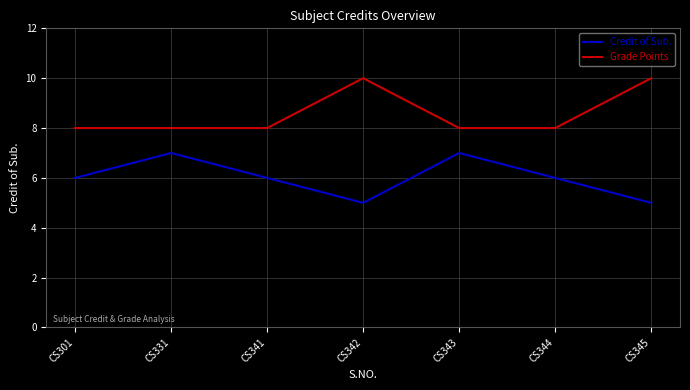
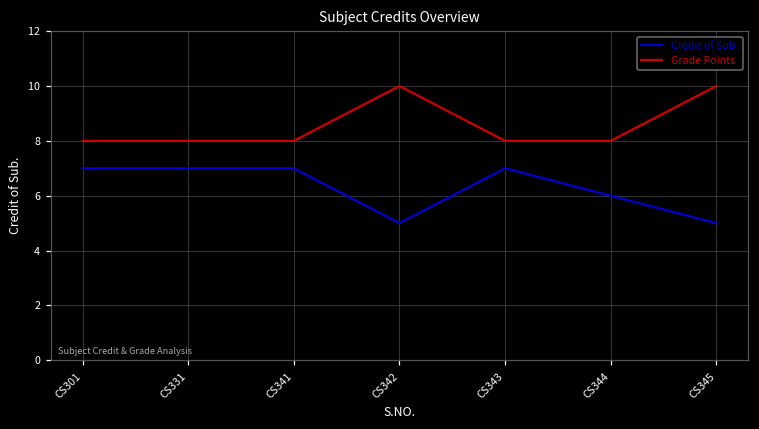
Credit of Sub., CS301: 6 -> 7
Credit of Sub., CS341: 6 -> 7
